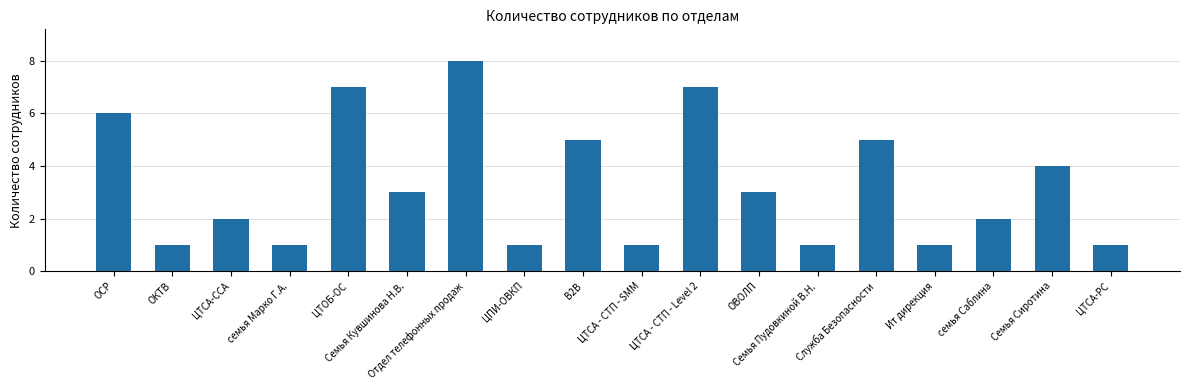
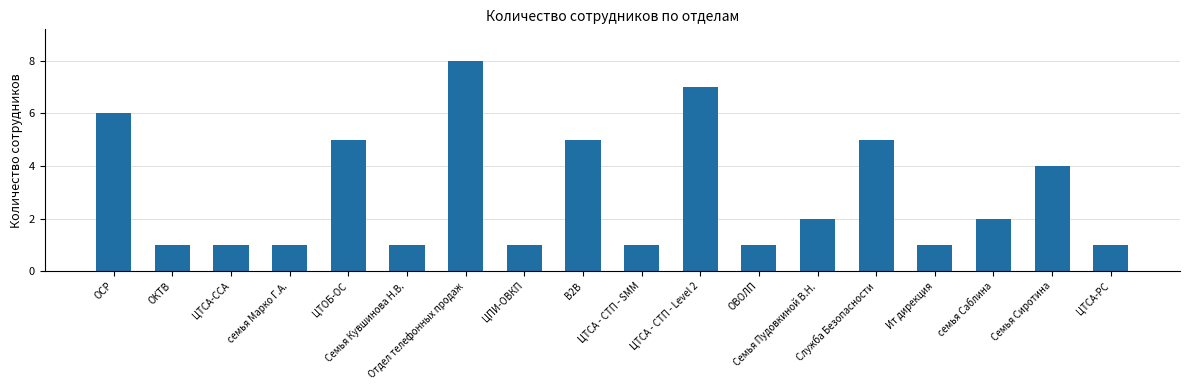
ЦТСА-ССА: 2 -> 1
ЦТОБ-ОС: 7 -> 5
Семья Кувшинова Н.В.: 3 -> 1
ОВОЛП: 3 -> 1
Семья Пудовкиной В.Н.: 1 -> 2
